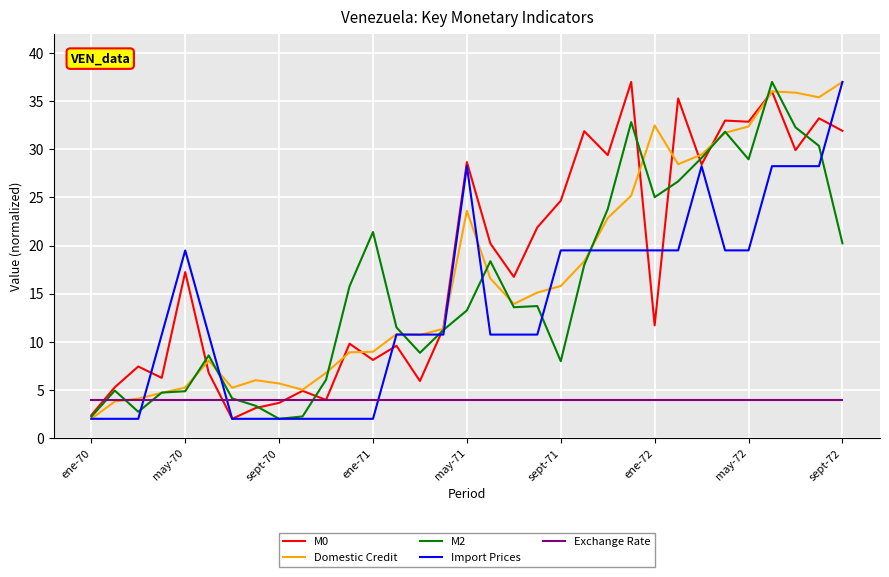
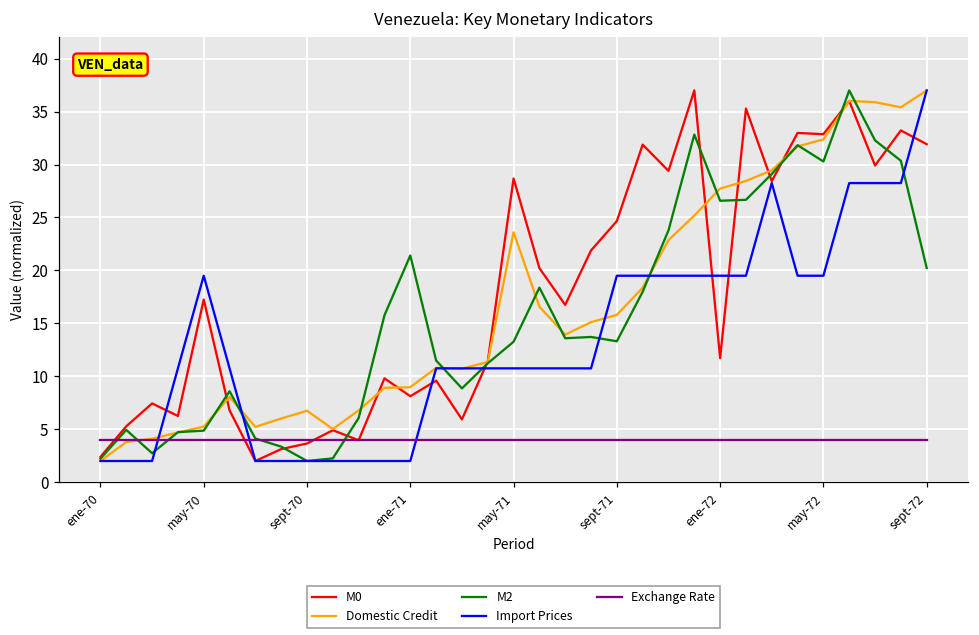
Domestic Credit, sept-70: 6 -> 7
Import Prices, may-71: 28 -> 11
M2, sept-71: 8 -> 13
Domestic Credit, ene-72: 32 -> 28
M2, ene-72: 25 -> 27
M2, may-72: 29 -> 30
